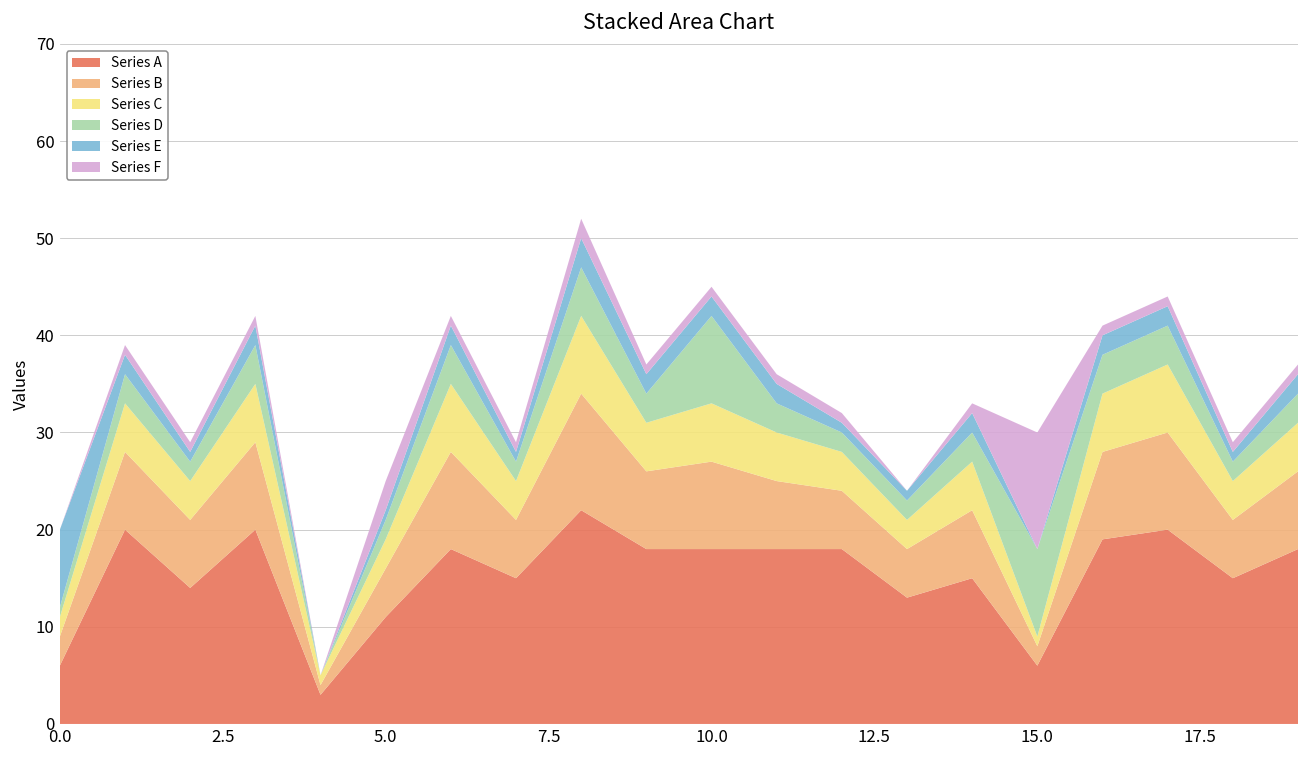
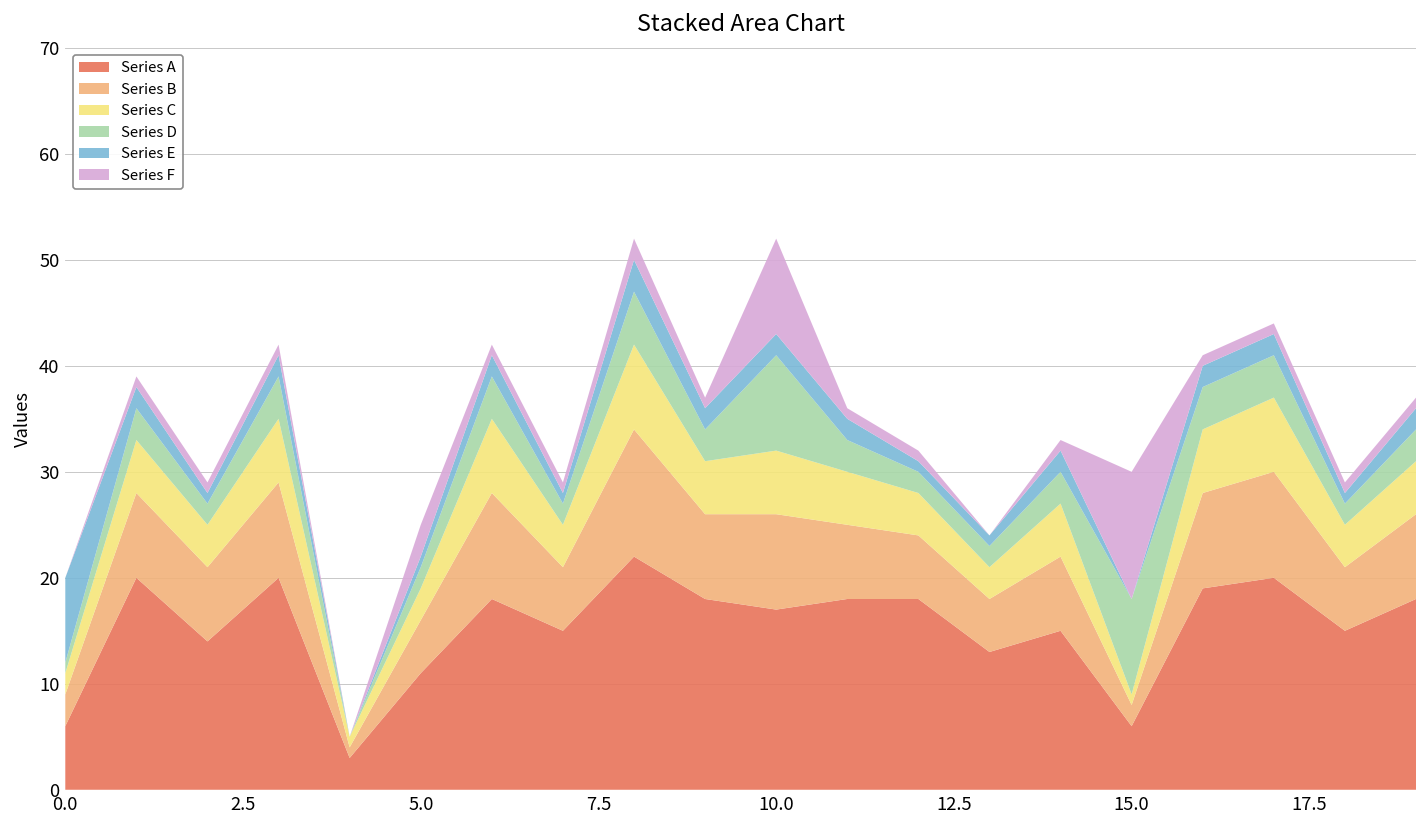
Series A, 10.0: 18 -> 17
Series F, 10.0: 1 -> 9
